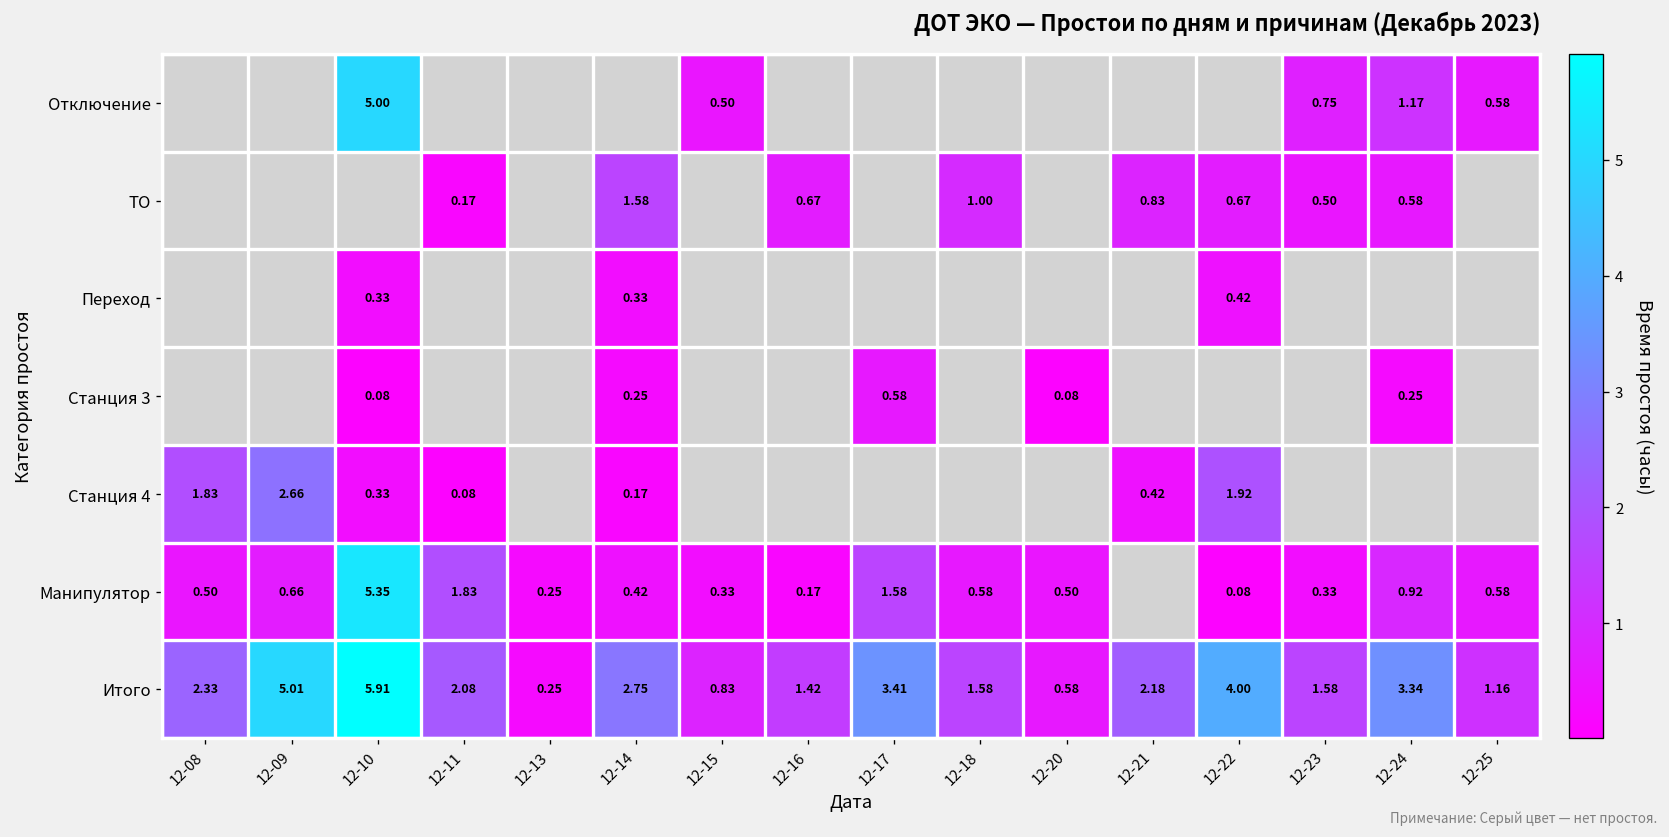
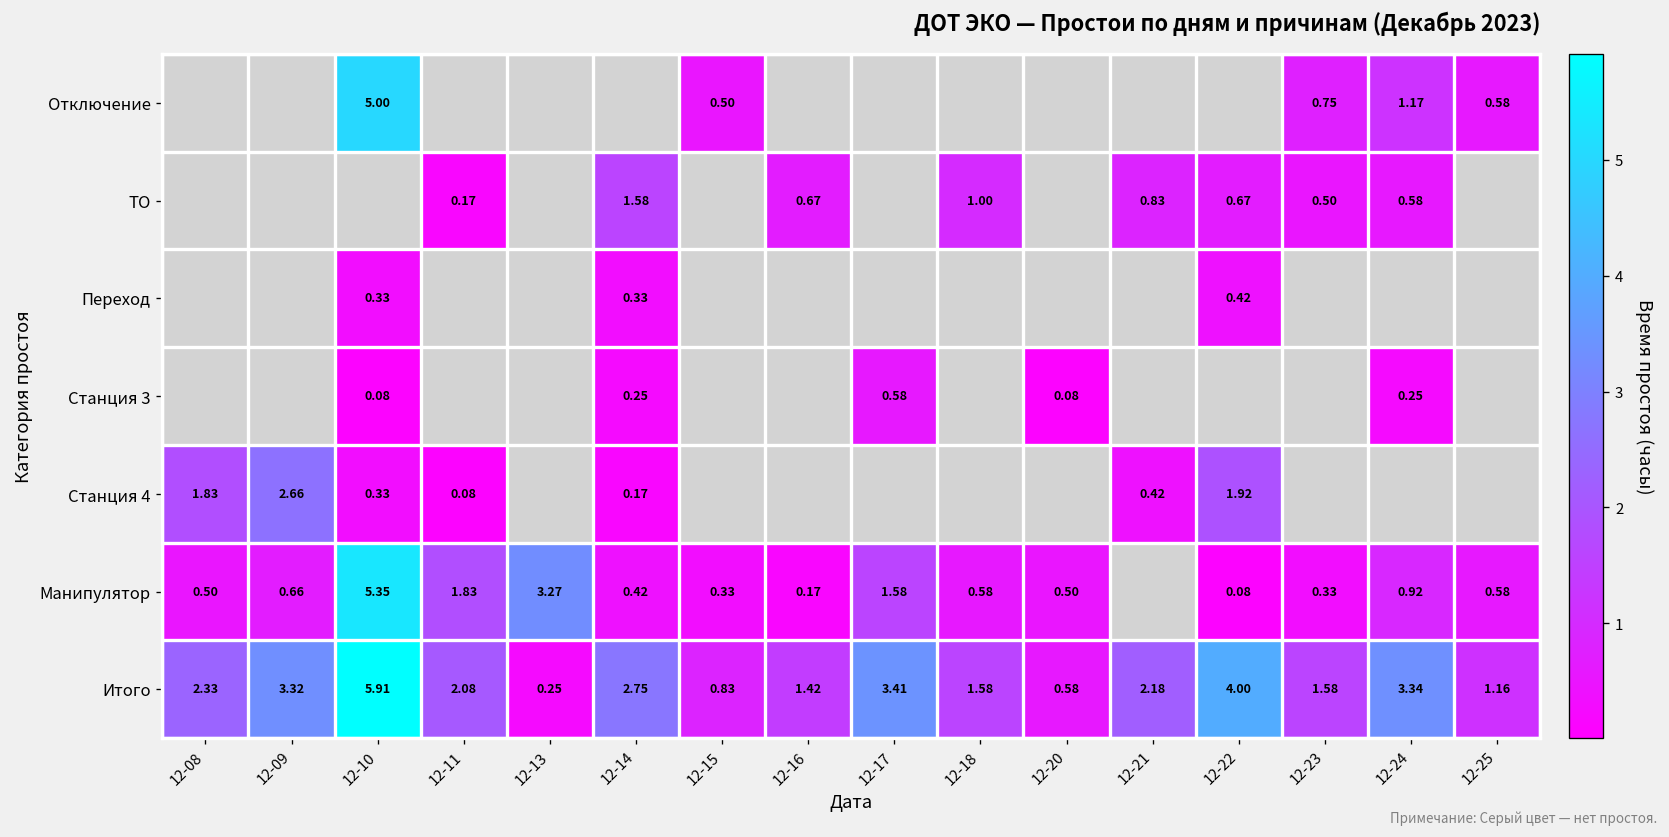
Манипулятор, 12-13: 0.25 -> 3.27
Итого, 12-09: 5.01 -> 3.32
